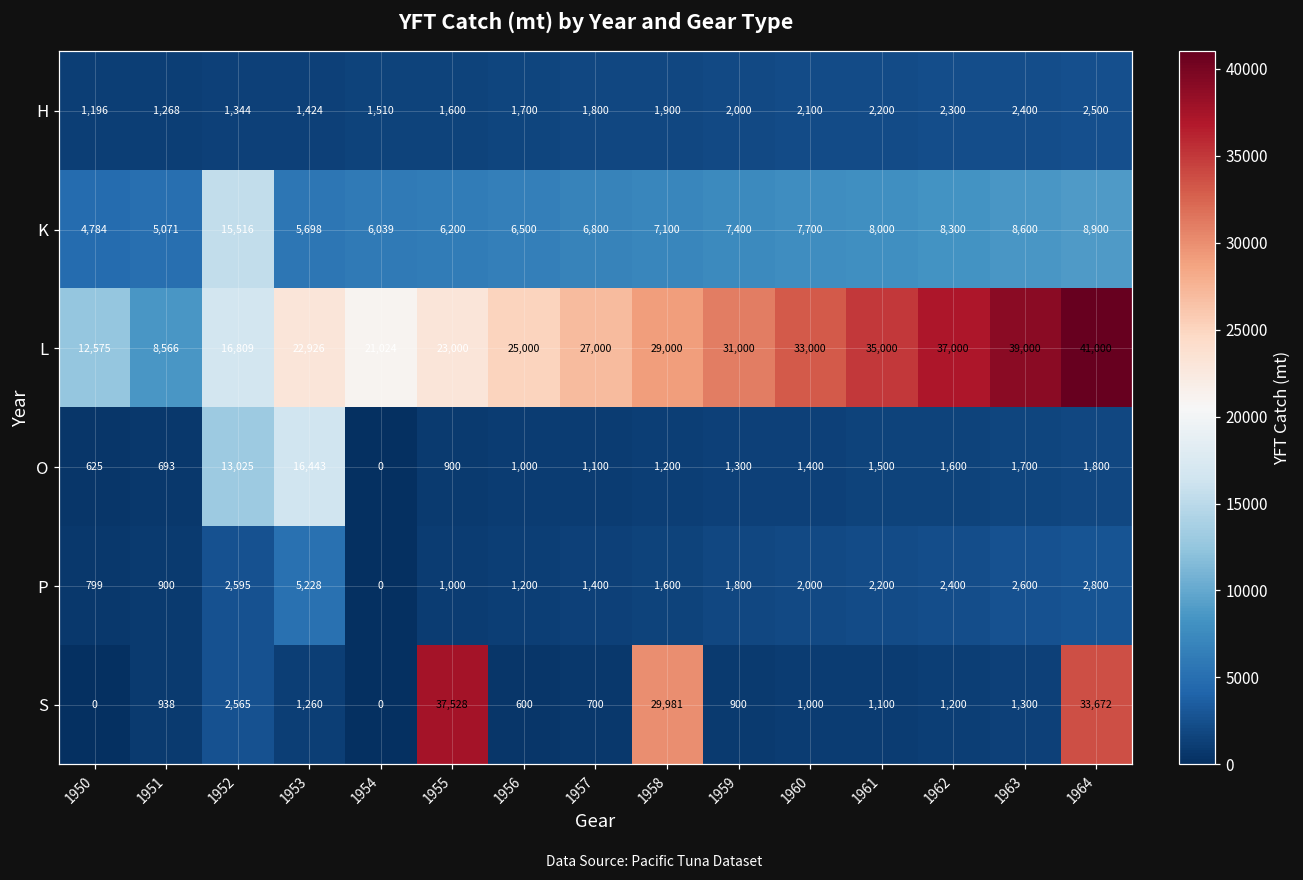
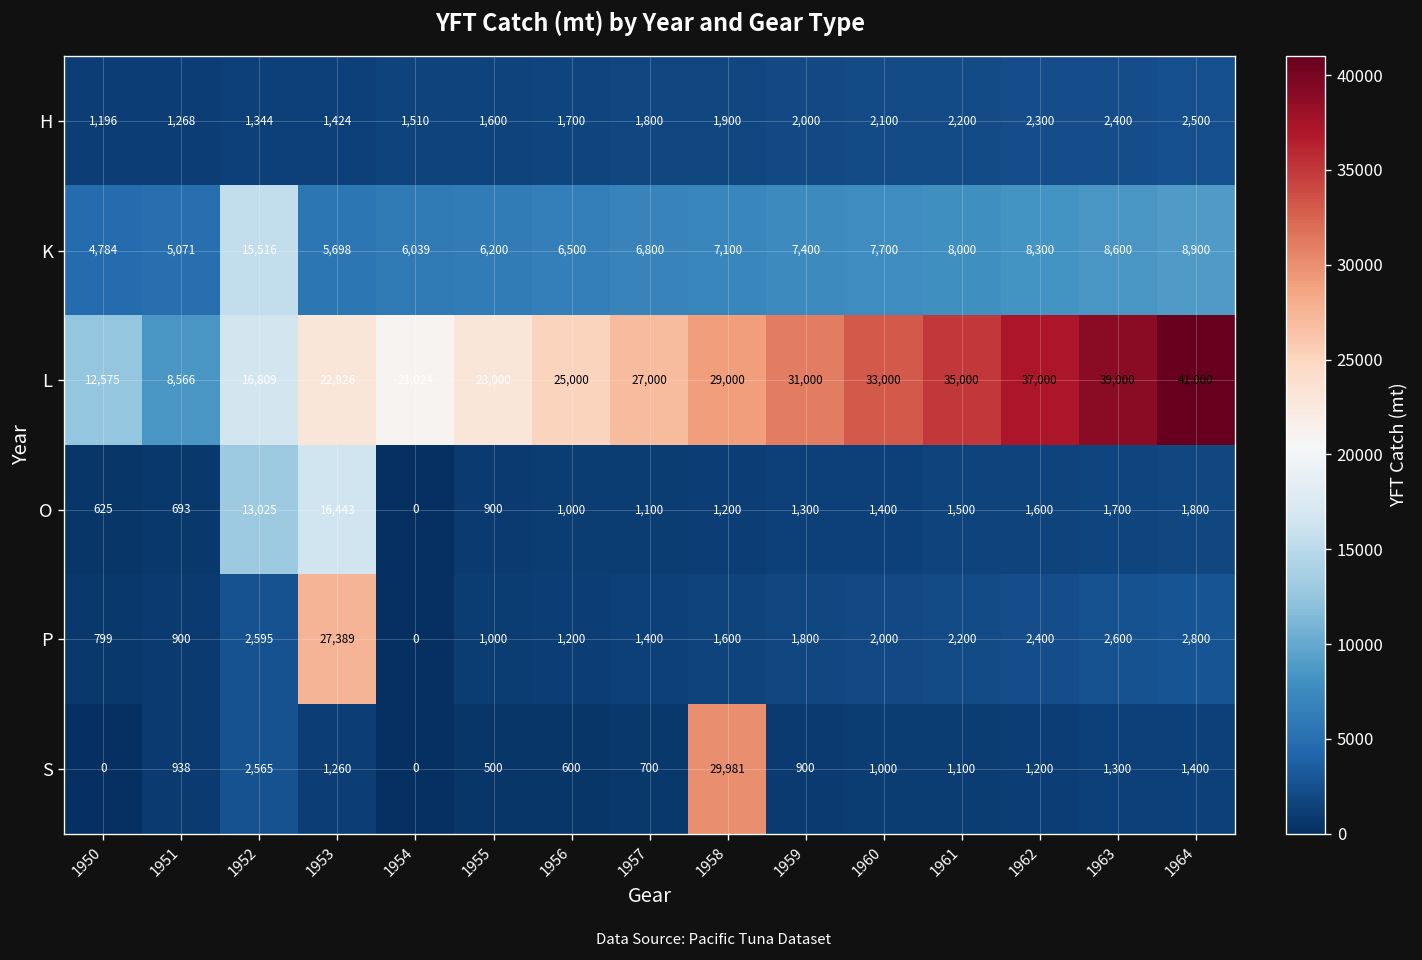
P, 1953: 5,228 -> 27,389
S, 1955: 37,528 -> 500
S, 1964: 33,672 -> 1,400
